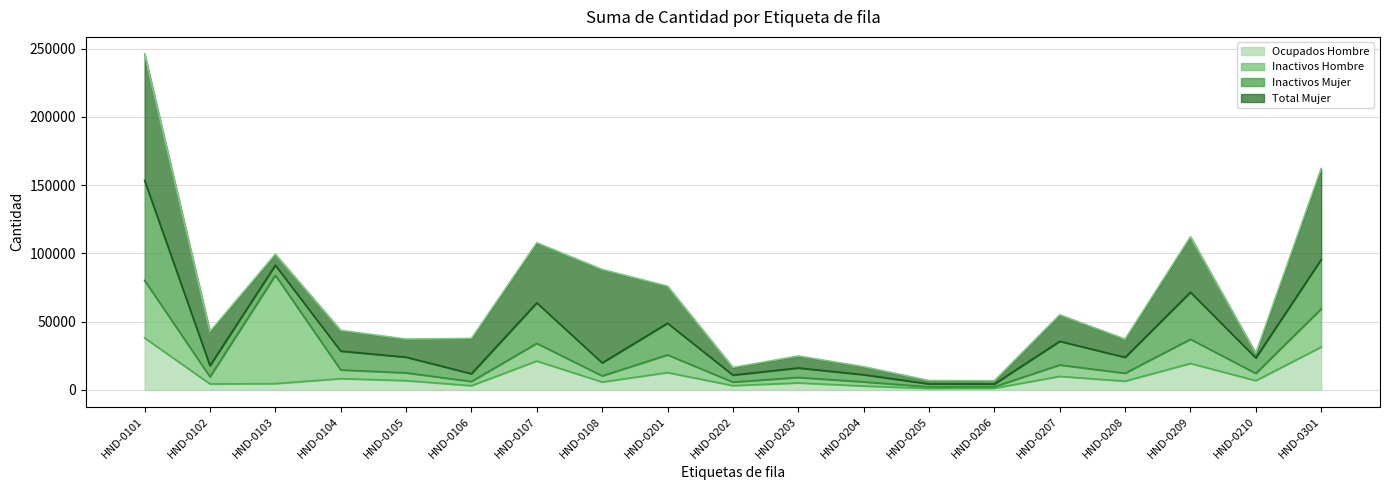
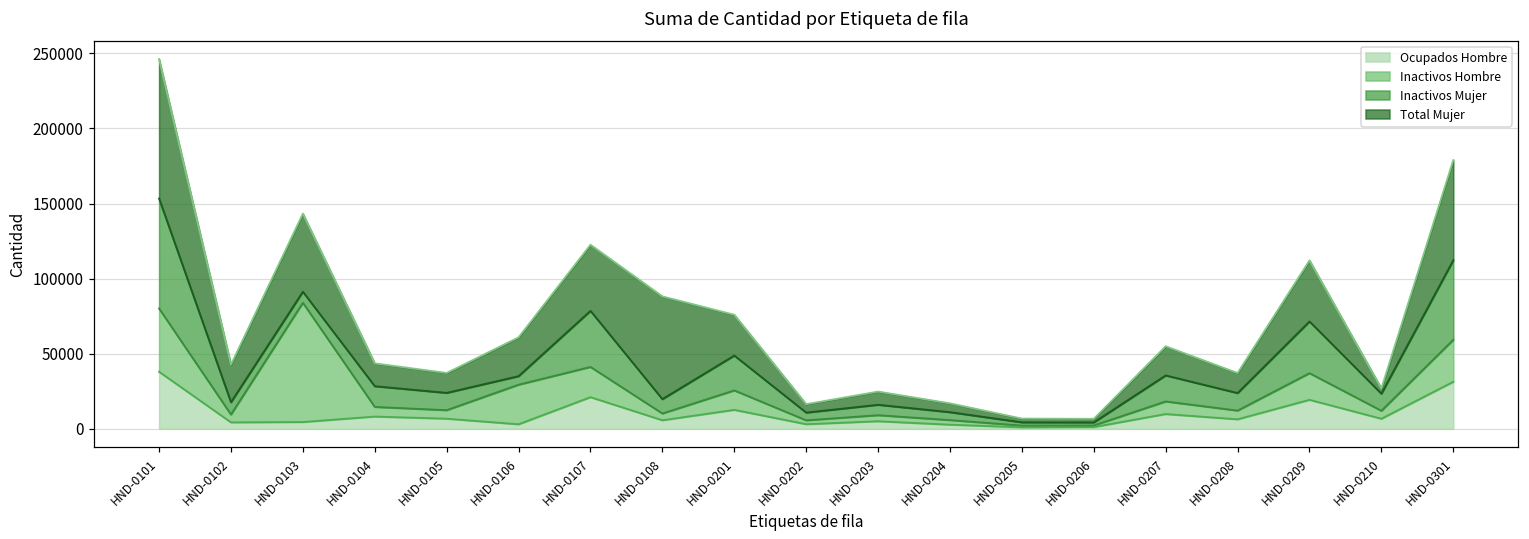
Total Mujer, HND-0103: 8000 -> 52000
Inactivos Hombre, HND-0106: 3000 -> 26000
Inactivos Hombre, HND-0107: 13000 -> 20000
Inactivos Mujer, HND-0107: 30000 -> 37000
Inactivos Mujer, HND-0301: 36000 -> 53000
